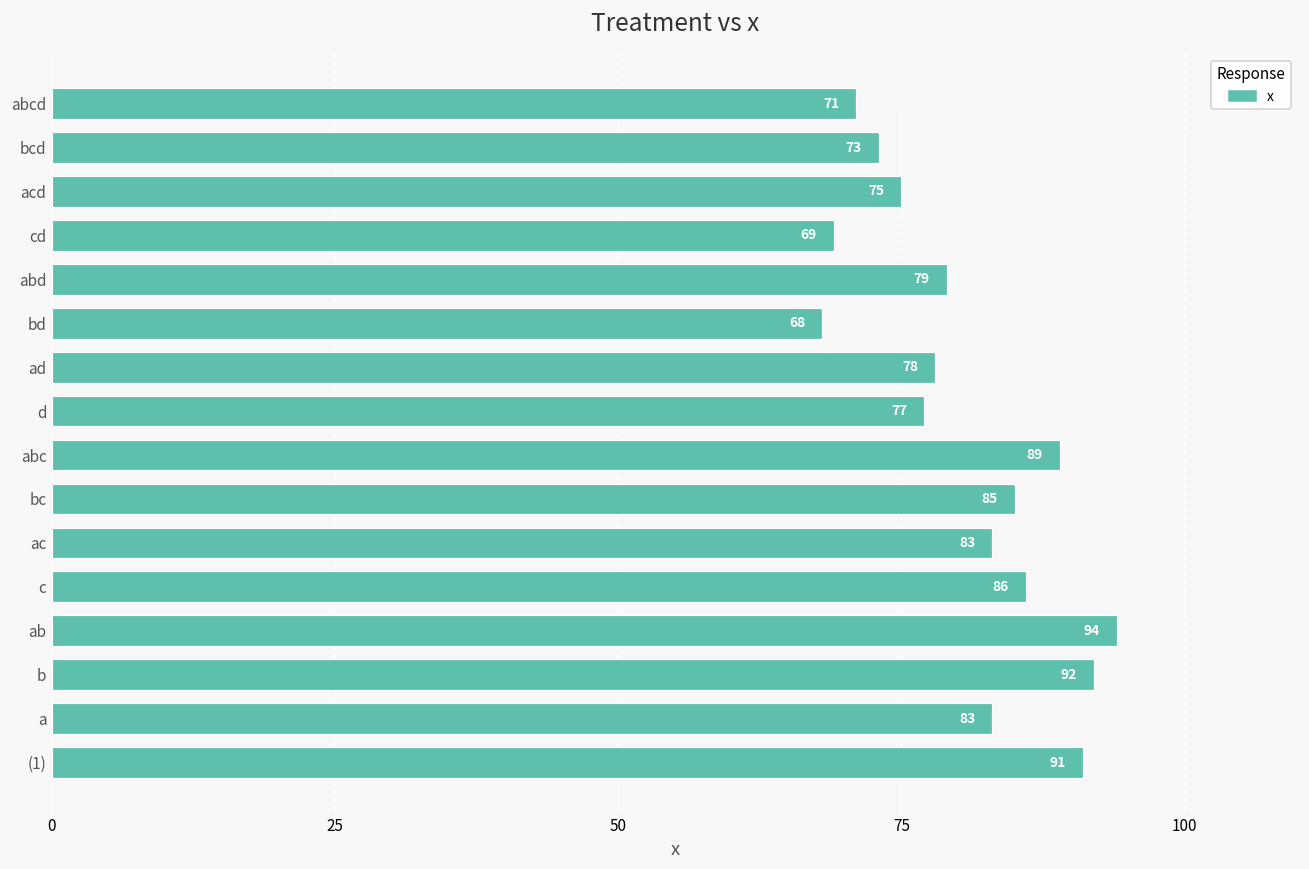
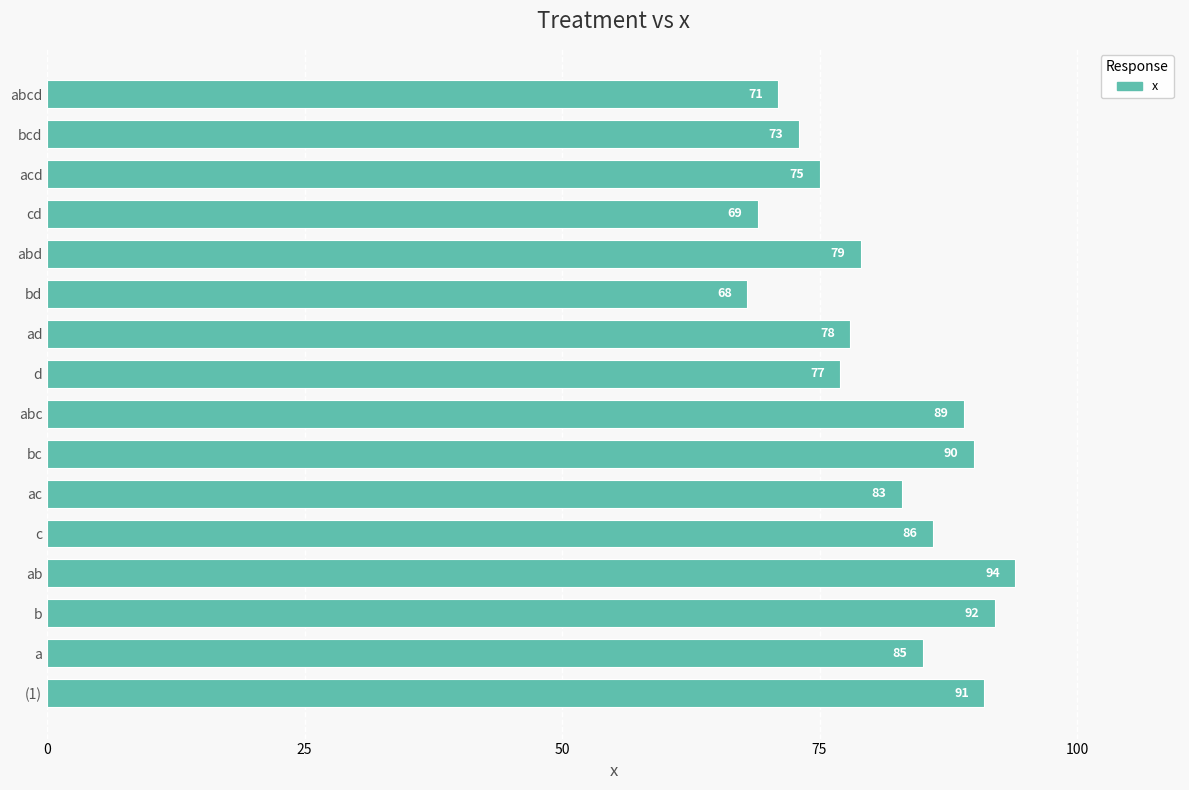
bc: 85 -> 90
a: 83 -> 85
